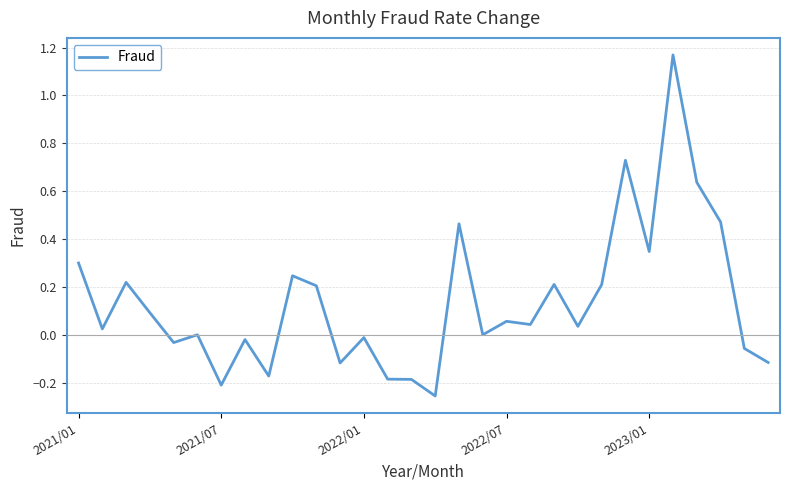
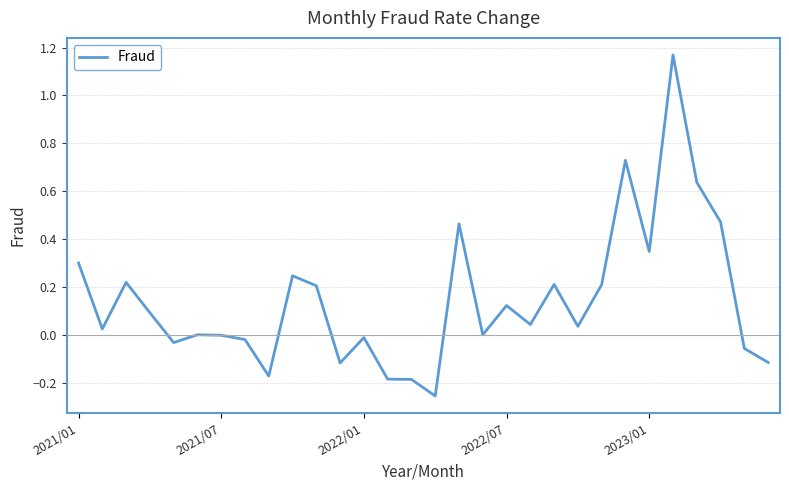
2021/07: -0.21 -> 0.00
2022/07: 0.06 -> 0.12
